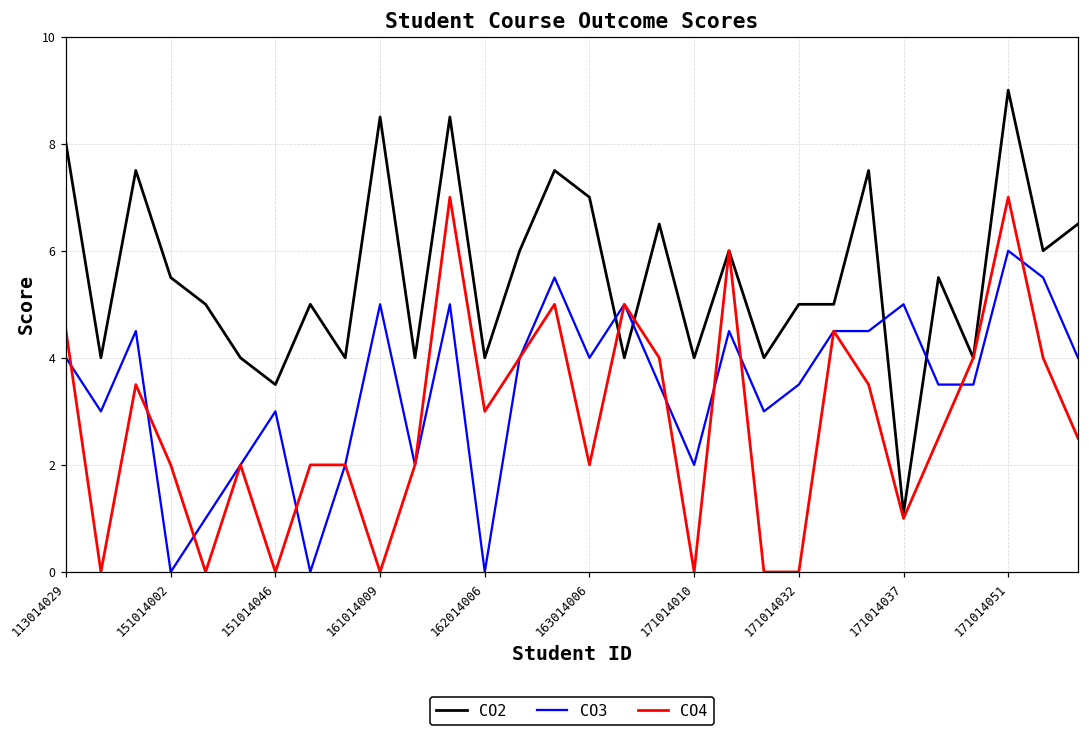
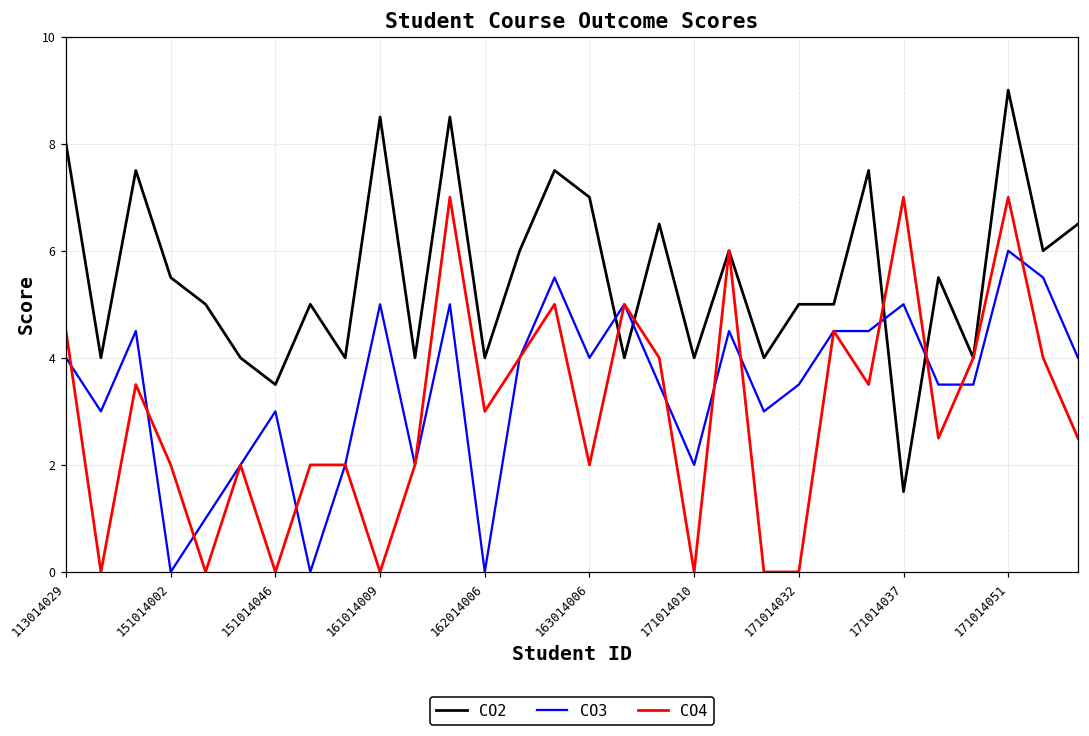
CO2, 171014037: 1.1 -> 1.5
CO4, 171014037: 1 -> 7
